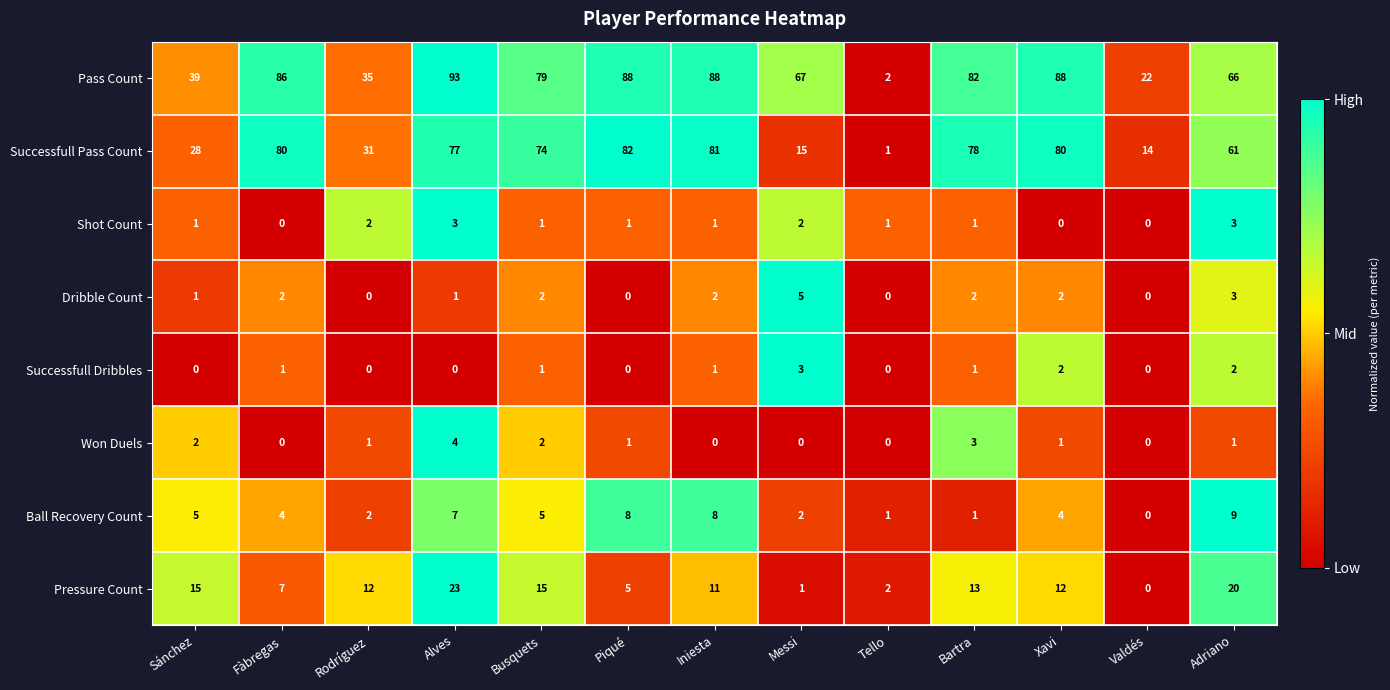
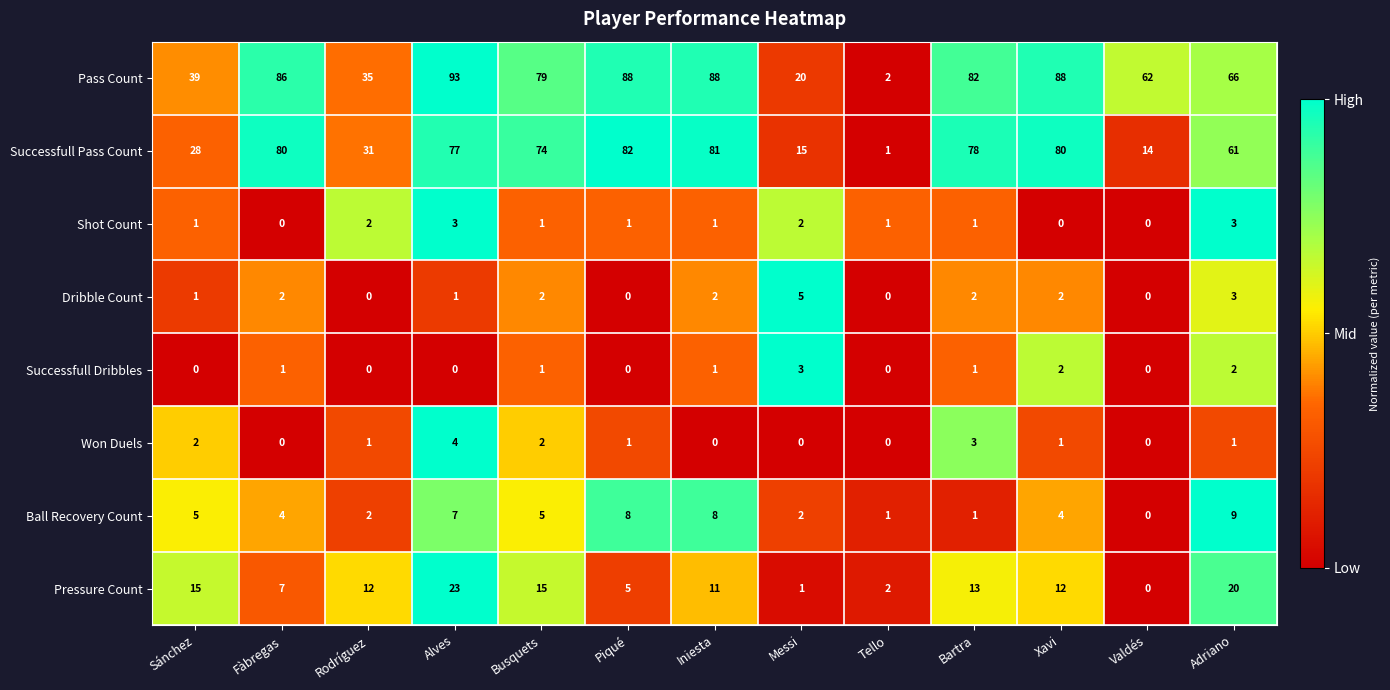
Pass Count, Messi: 67 -> 20
Pass Count, Valdés: 22 -> 62
